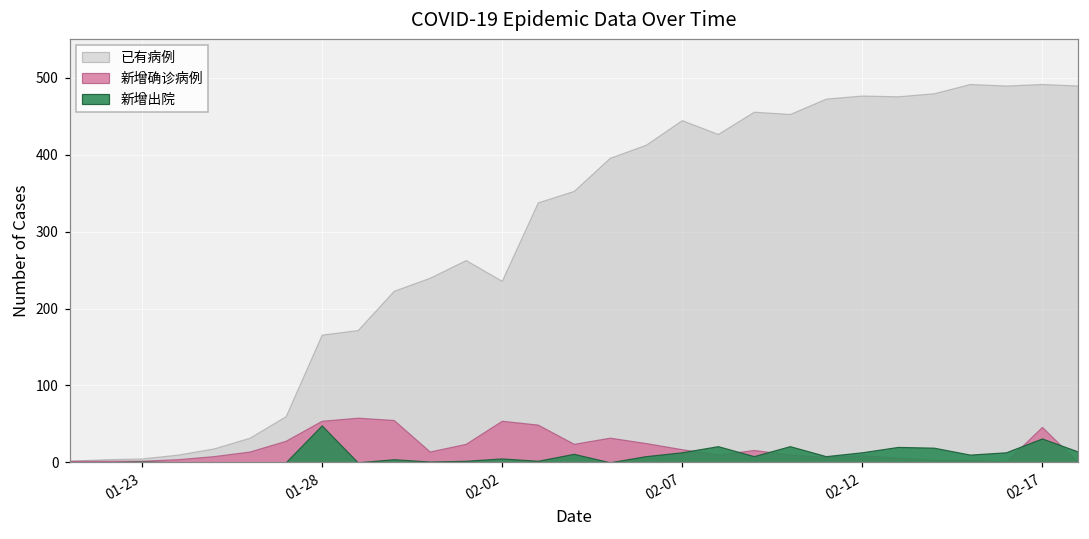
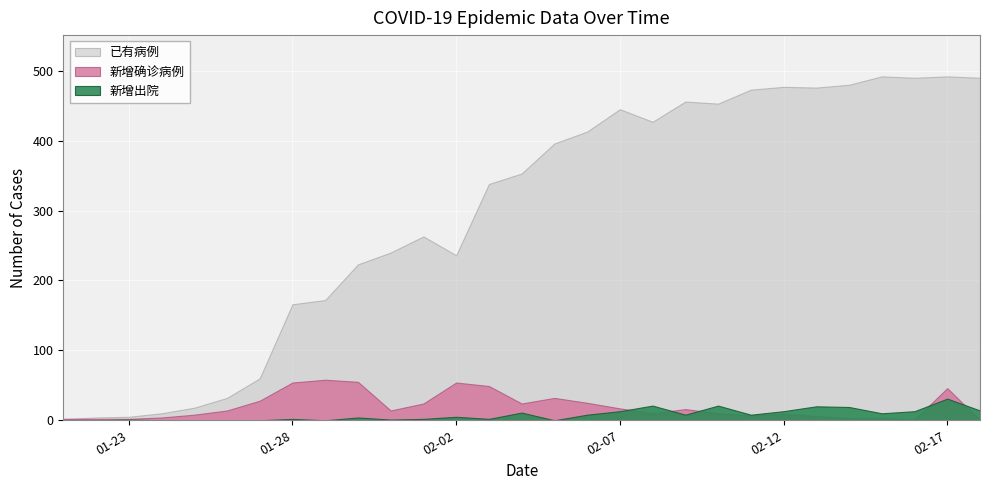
新增出院, 01-28: 50 -> 0
